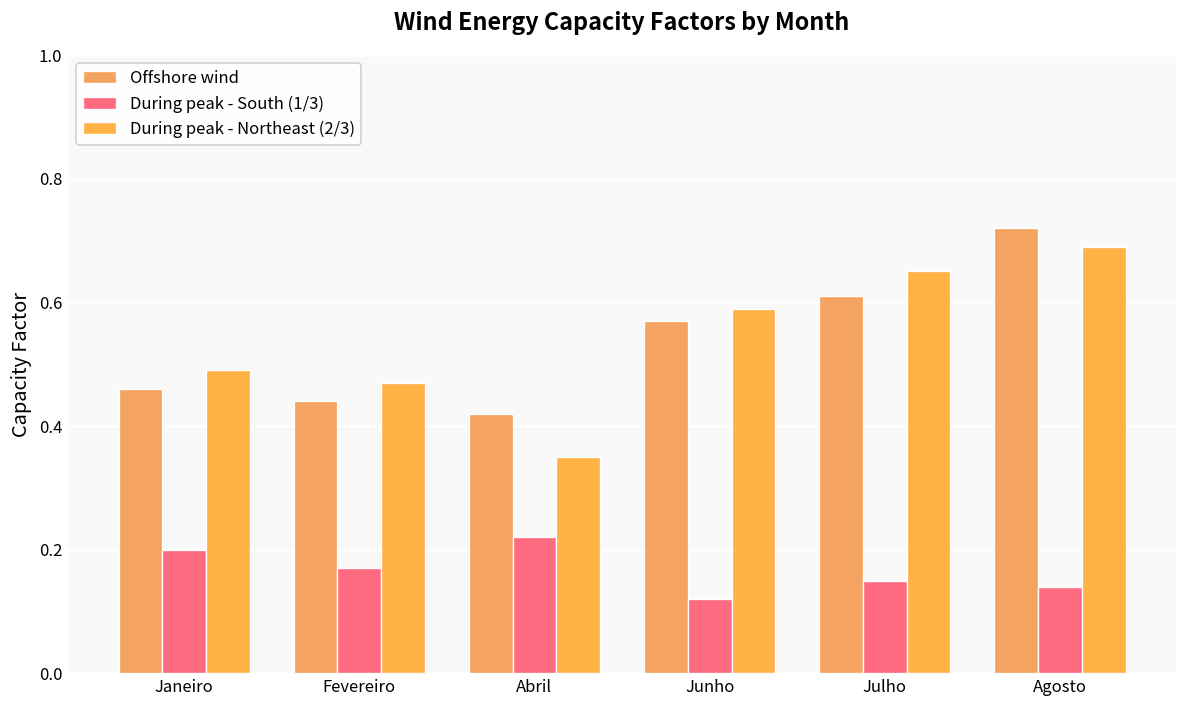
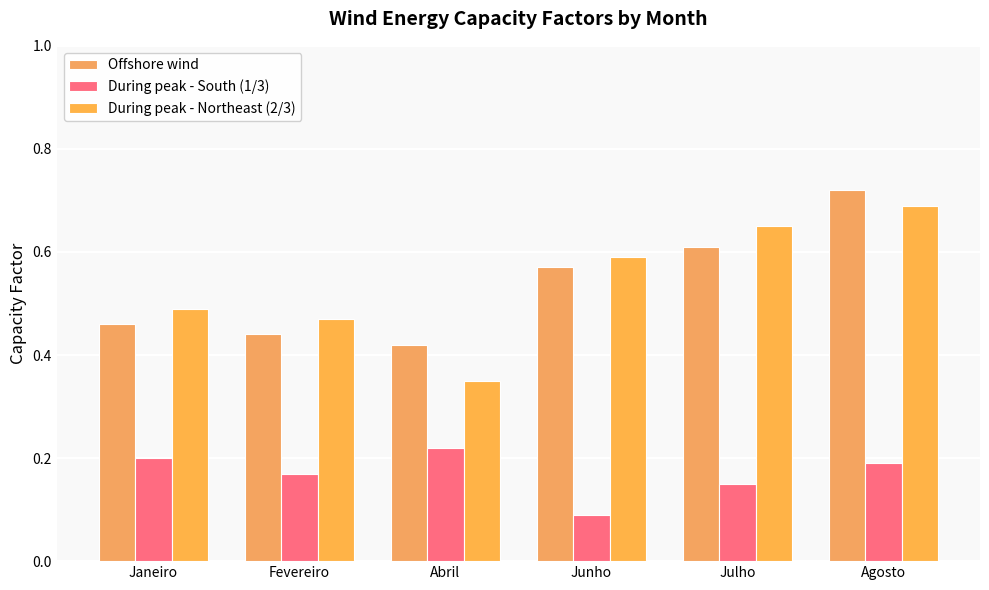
During peak - South (1/3), Junho: 0.12 -> 0.09
During peak - South (1/3), Agosto: 0.14 -> 0.19
